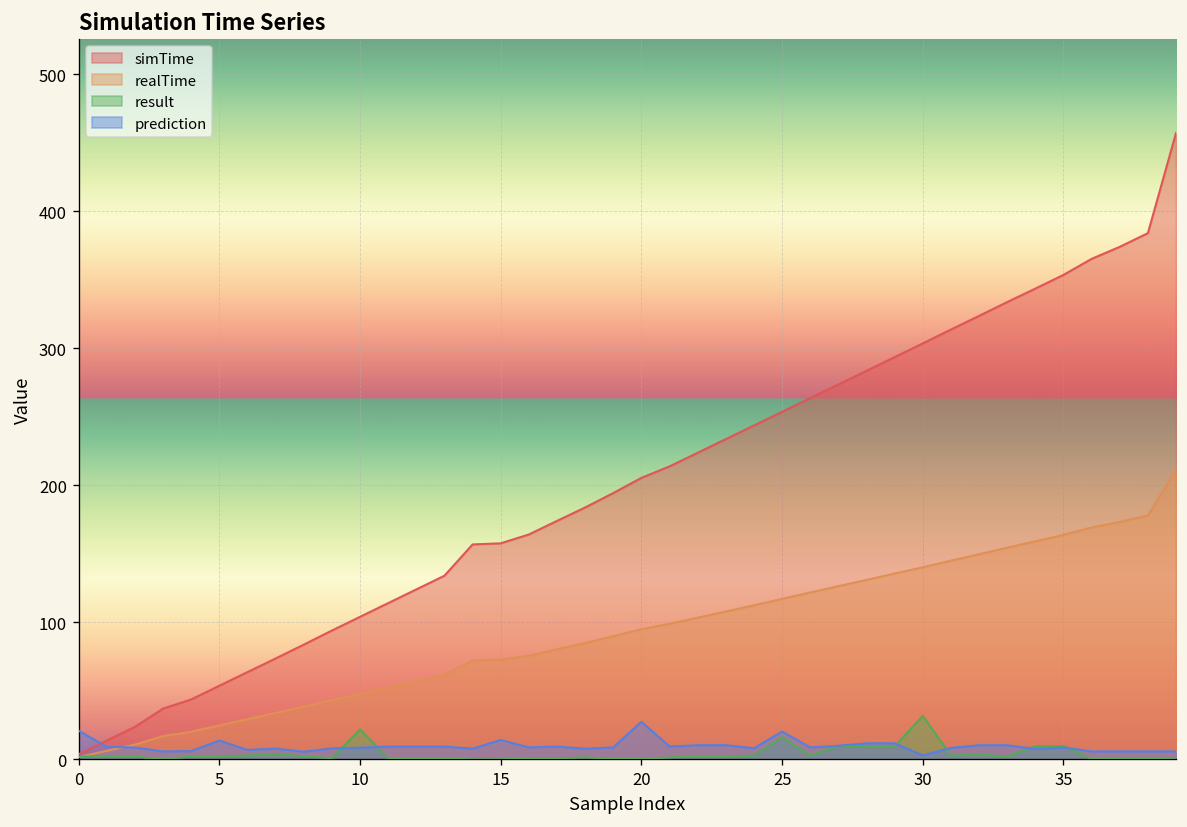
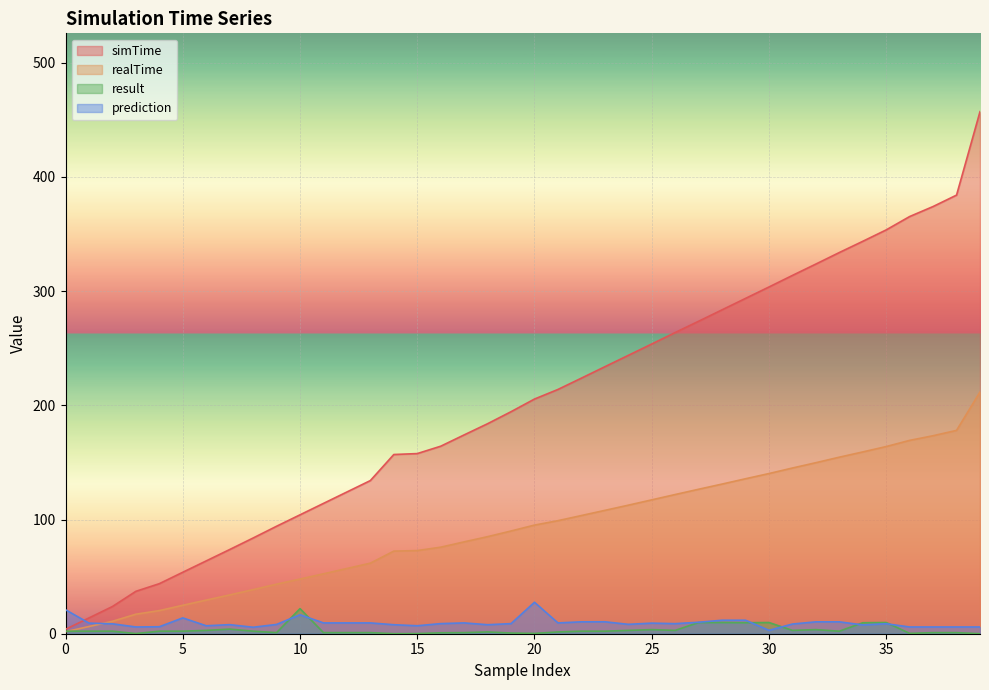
prediction, 10: 9 -> 17
prediction, 15: 14 -> 7
result, 25: 16 -> 4
prediction, 25: 20 -> 9
result, 30: 32 -> 10
